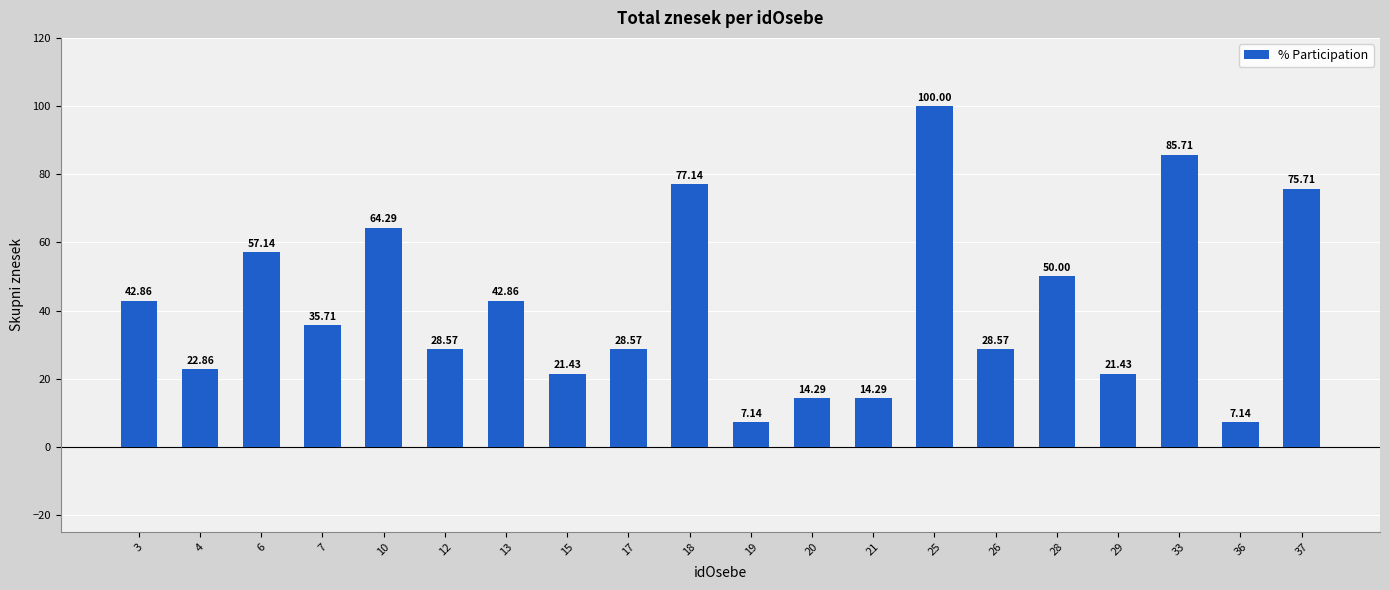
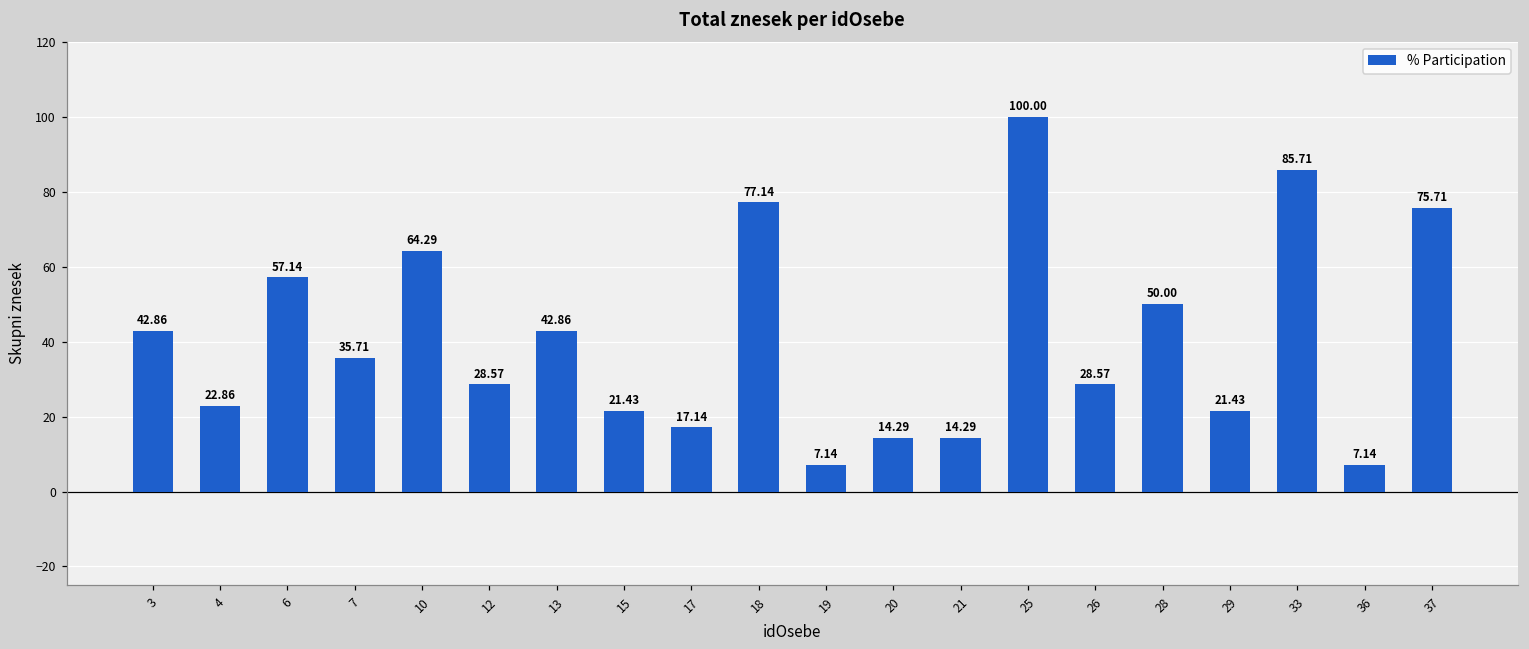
17: 28.57 -> 17.14
